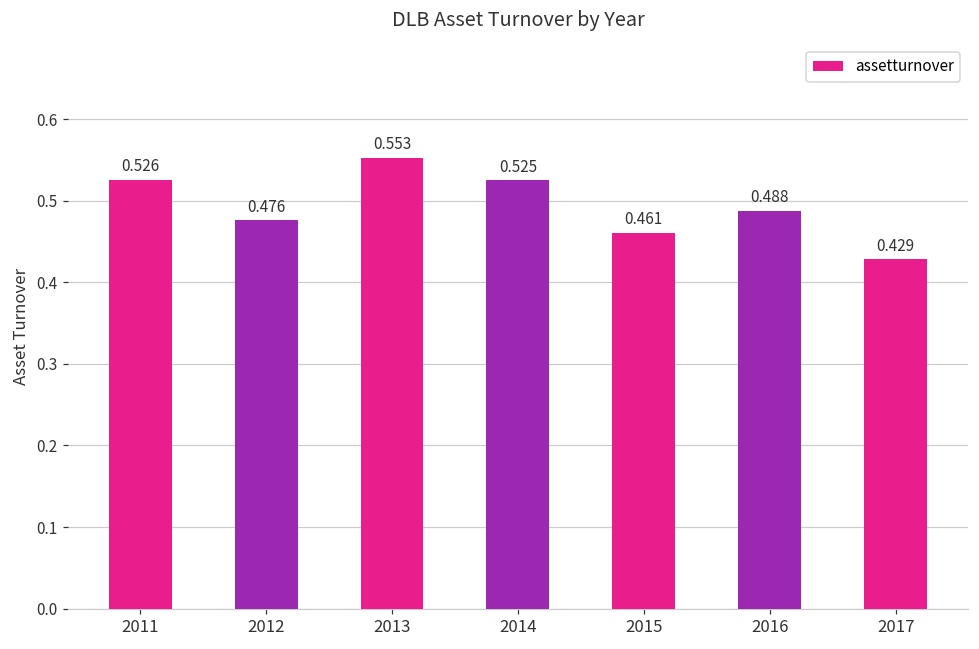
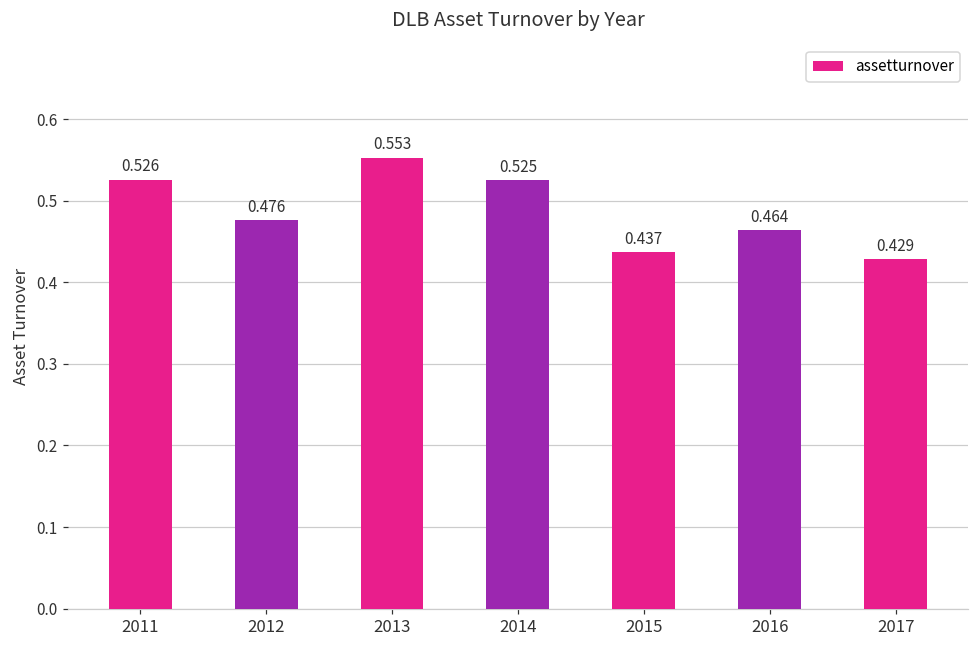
2015: 0.461 -> 0.437
2016: 0.488 -> 0.464
